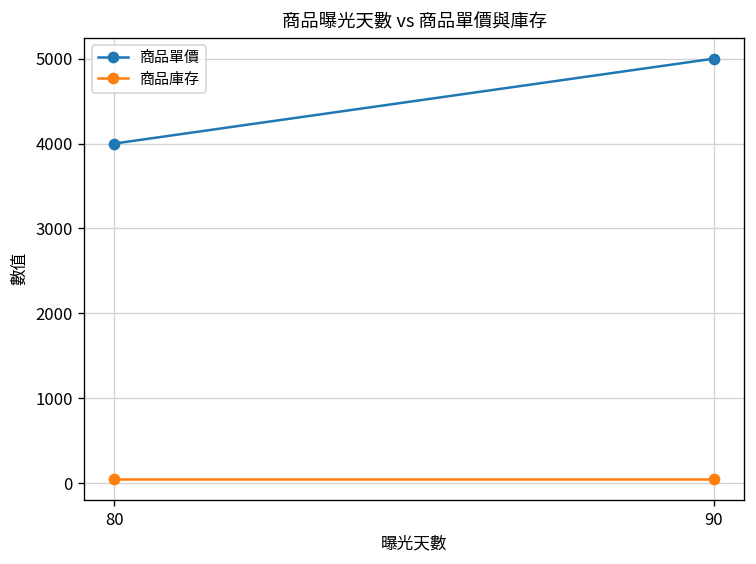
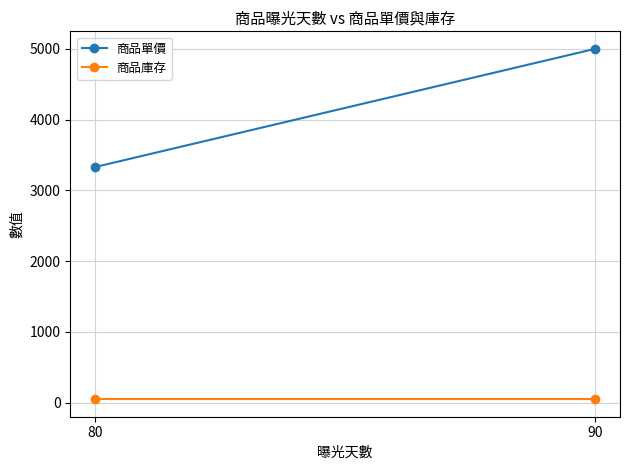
商品單價, 80: 4000 -> 3300
